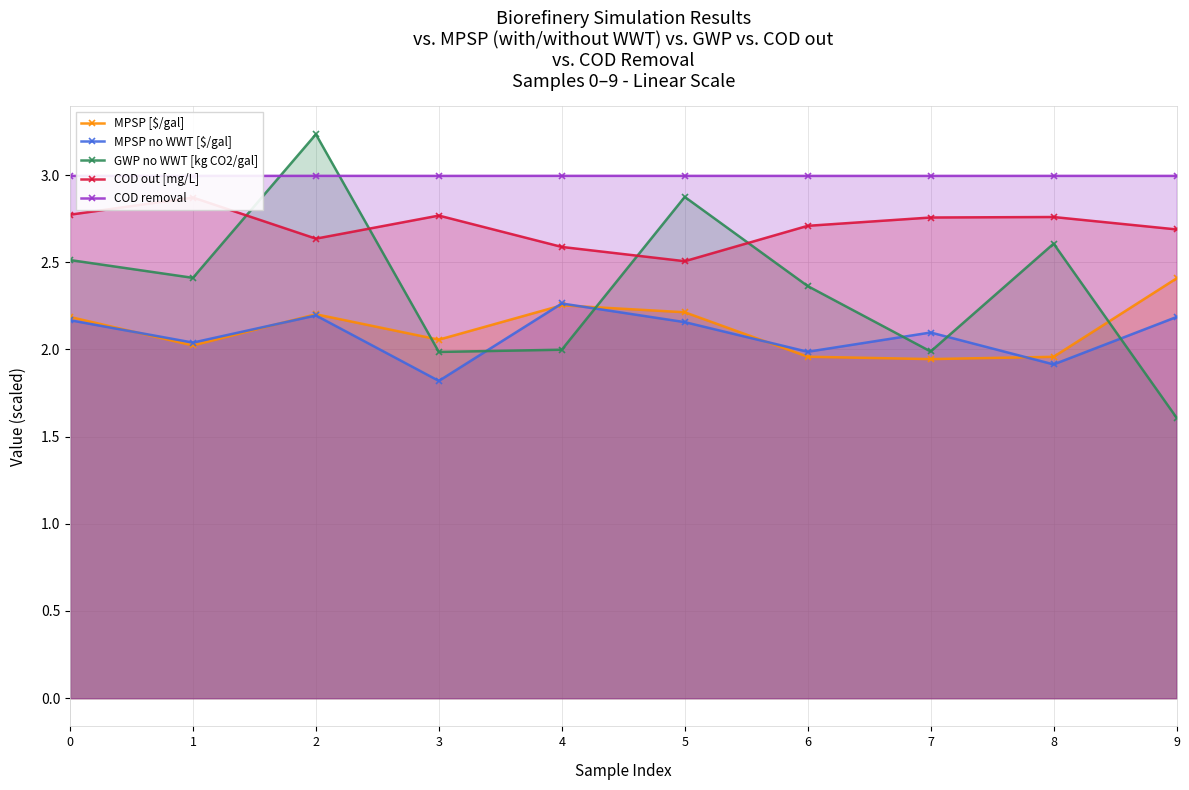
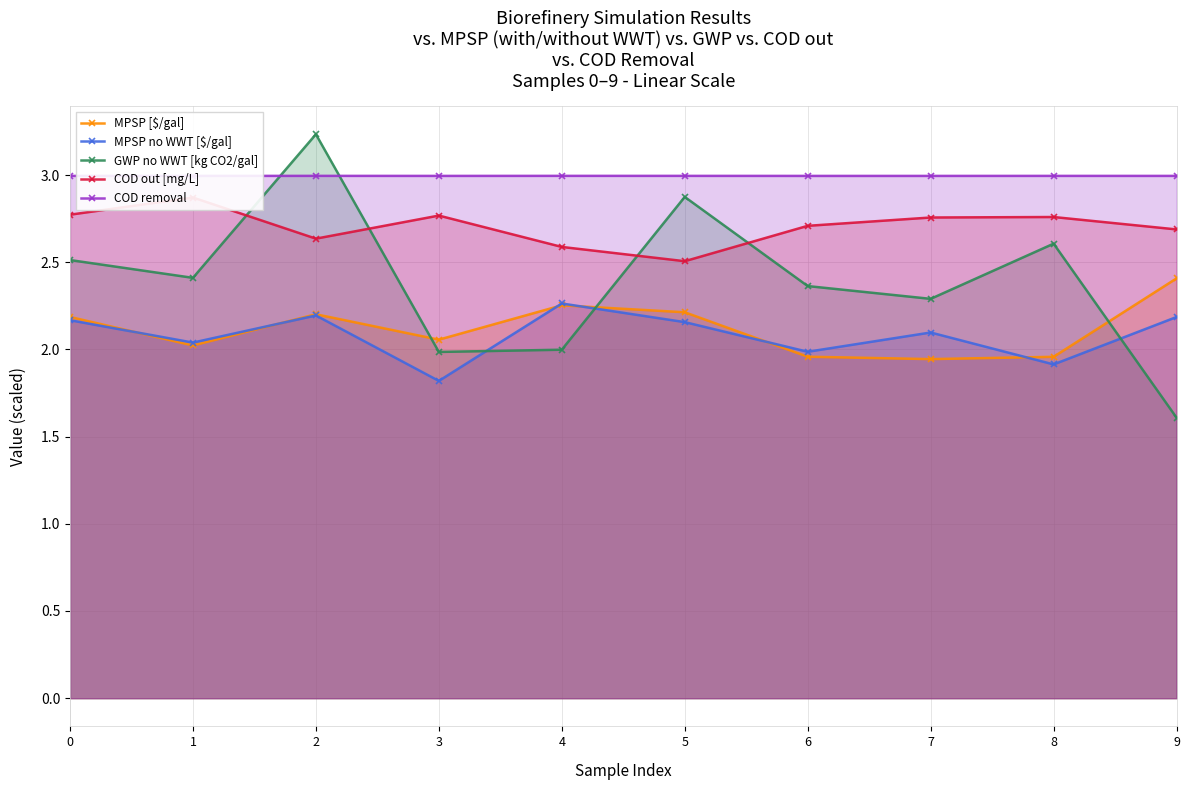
GWP no WWT [kg CO2/gal], 7: 1.99 -> 2.29
